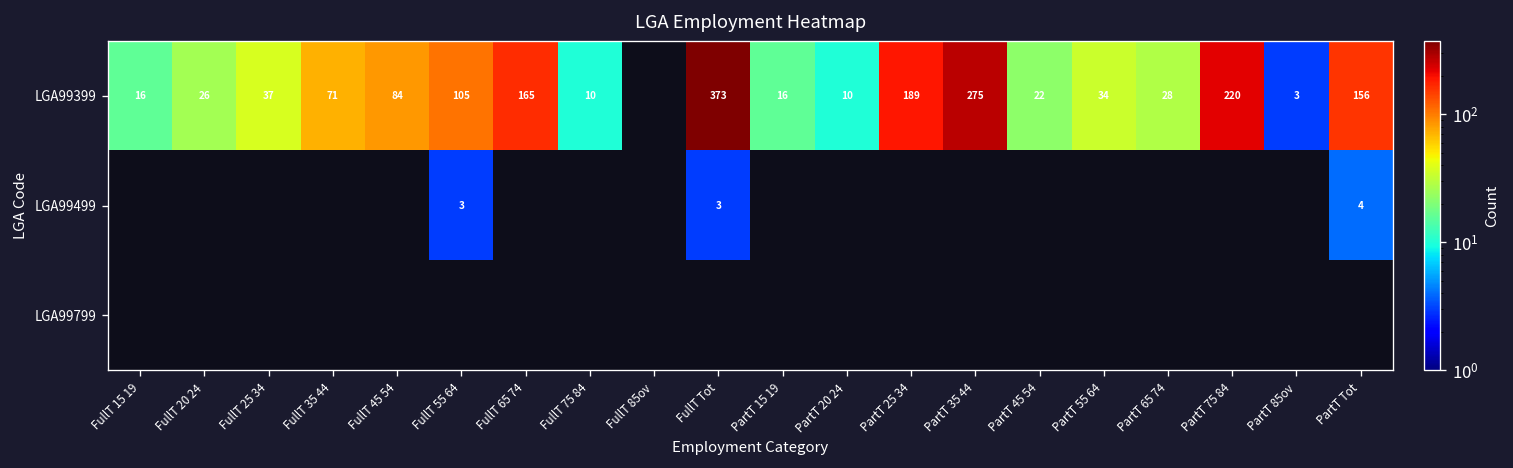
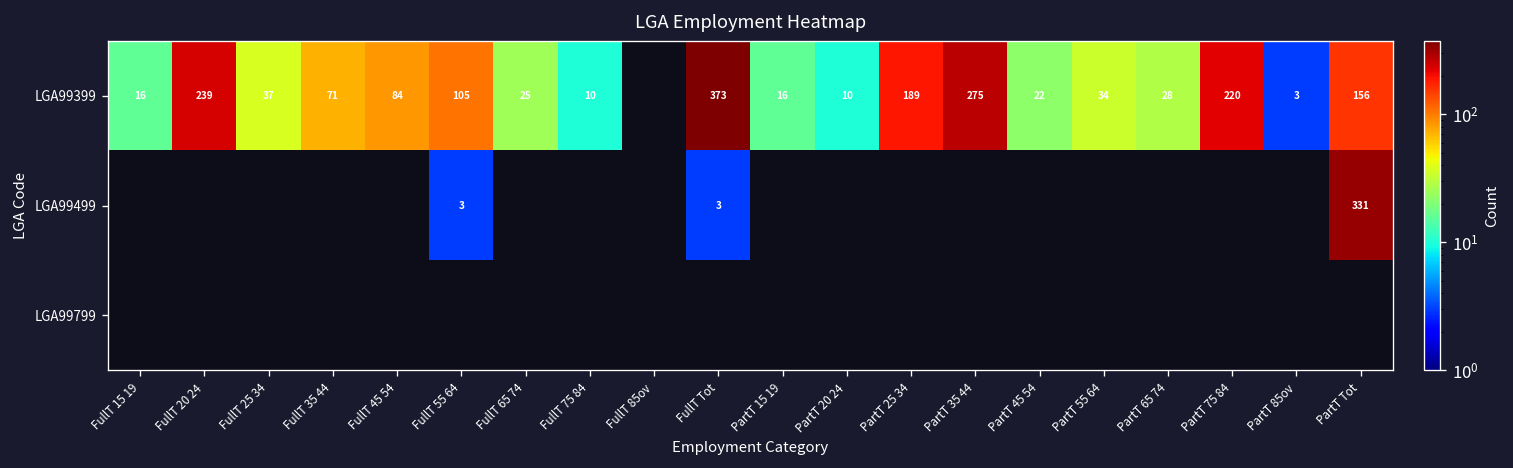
LGA99399, FullT 20 24: 26 -> 239
LGA99399, FullT 65 74: 165 -> 25
LGA99499, PartT Tot: 4 -> 331
